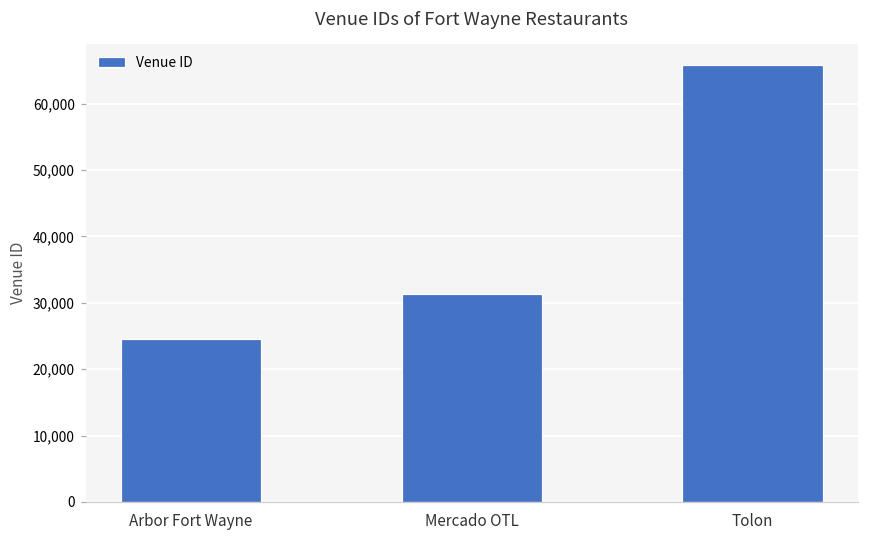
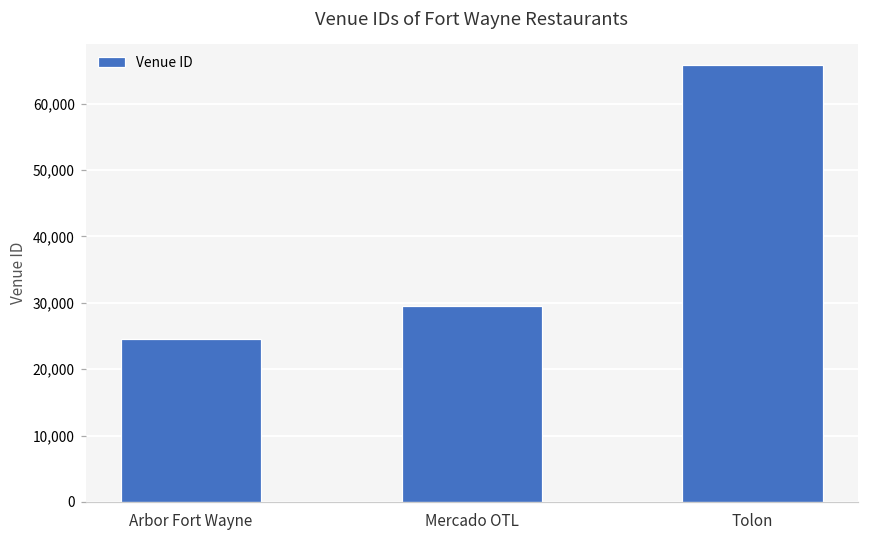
Mercado OTL: 31,000 -> 30,000
